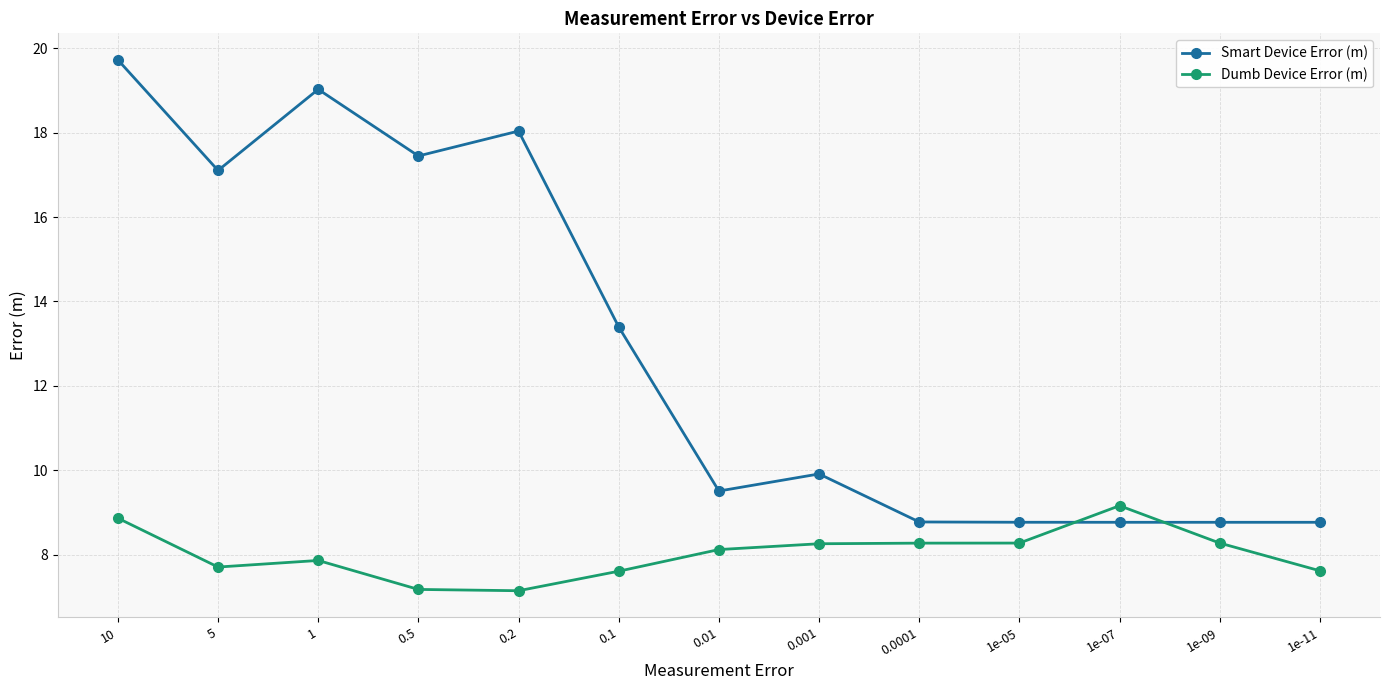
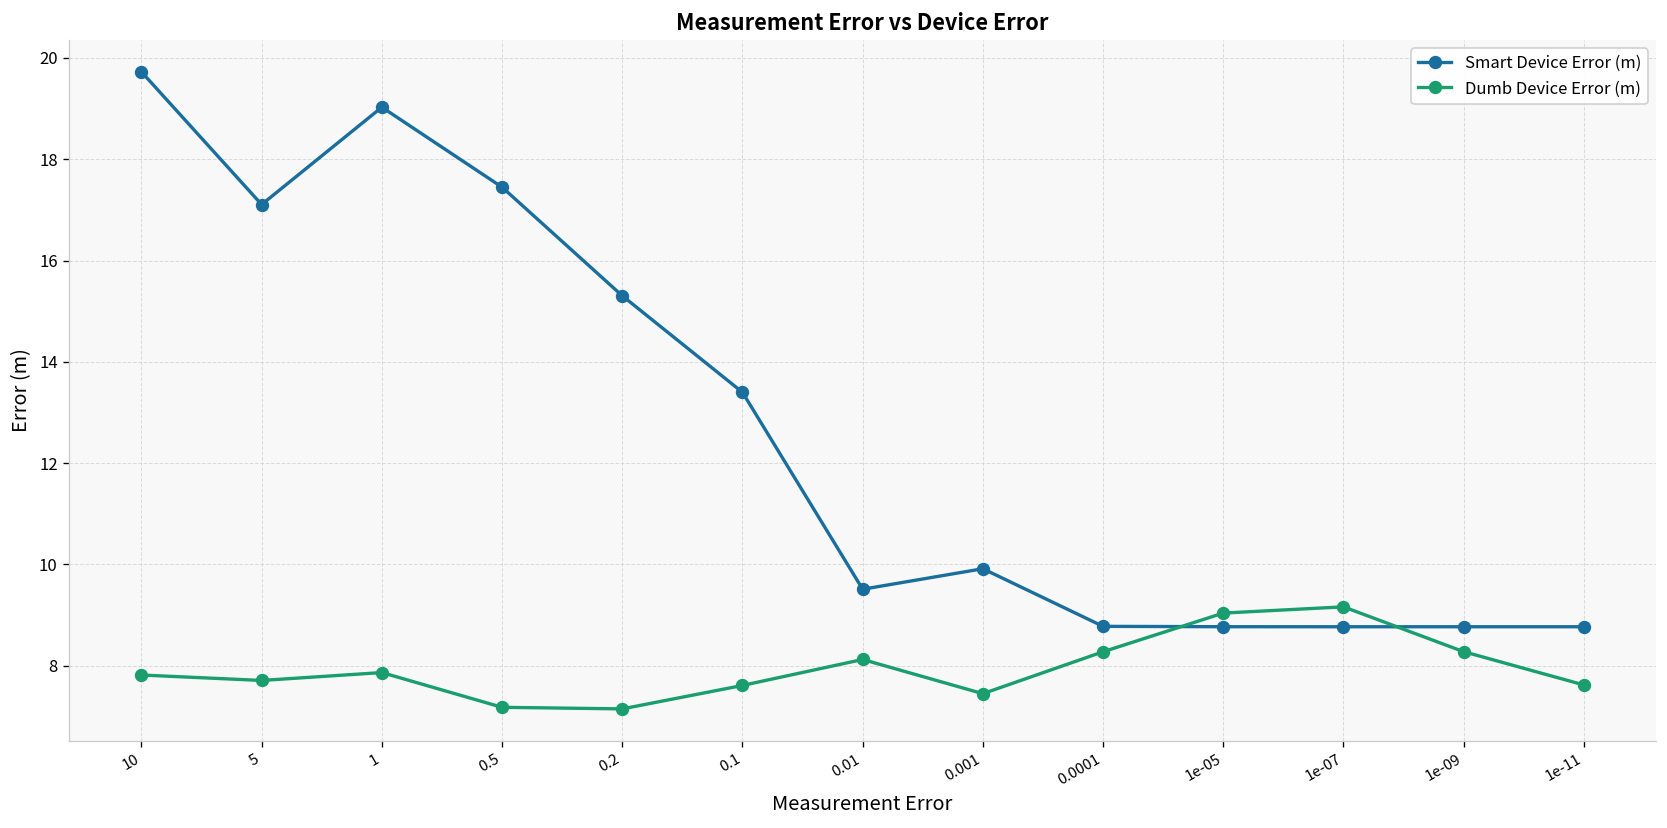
Dumb Device Error (m), 10: 8.9 -> 7.8
Smart Device Error (m), 0.2: 18.0 -> 15.3
Dumb Device Error (m), 0.001: 8.3 -> 7.4
Dumb Device Error (m), 1e-05: 8.3 -> 9.0
